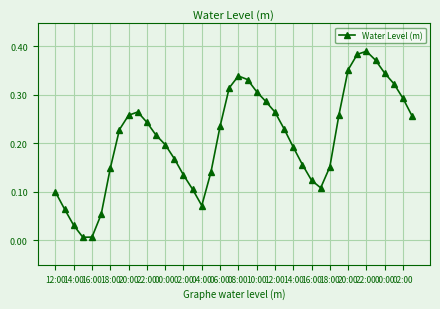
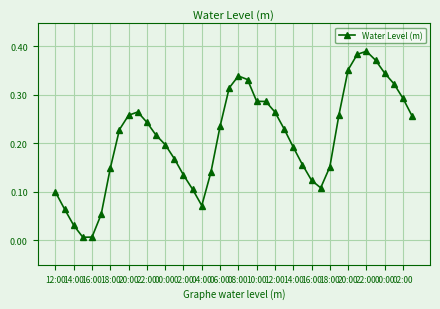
10:00: 0.31 -> 0.29
